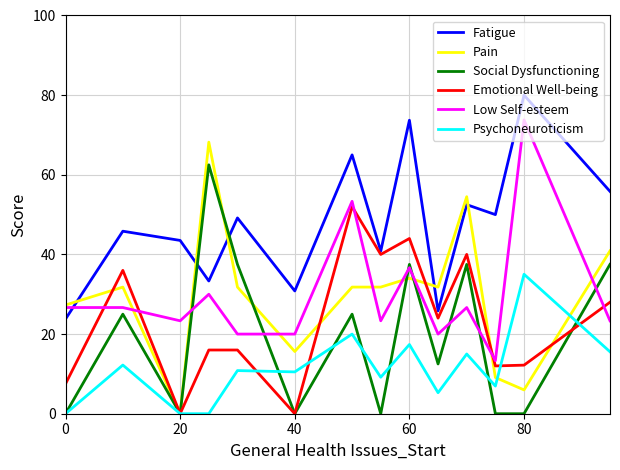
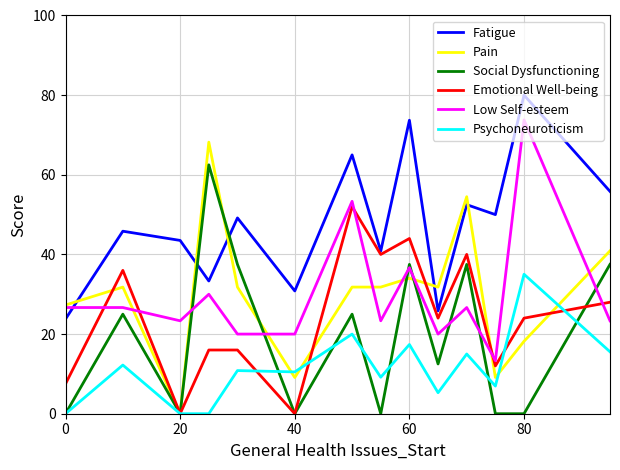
Pain, 40: 16 -> 9
Pain, 80: 6 -> 18
Emotional Well-being, 80: 12 -> 24
